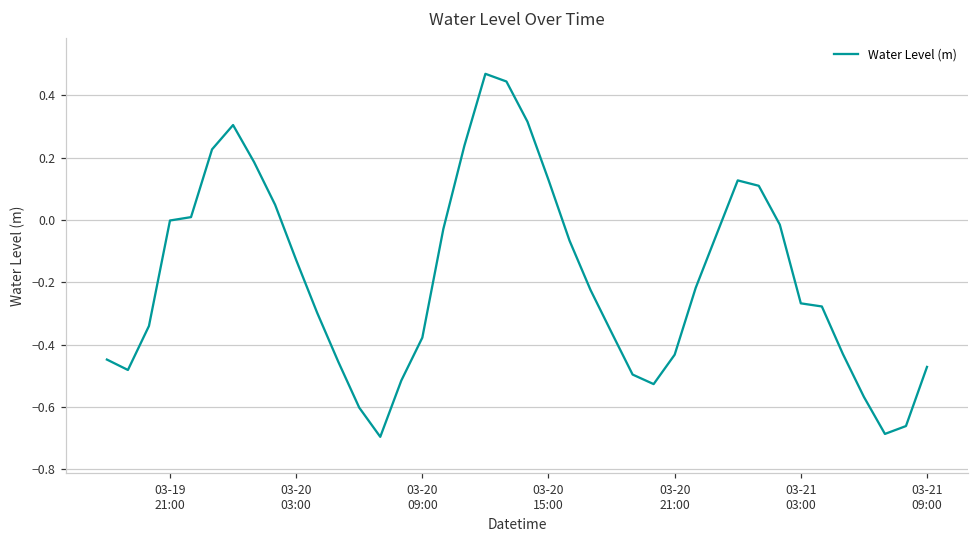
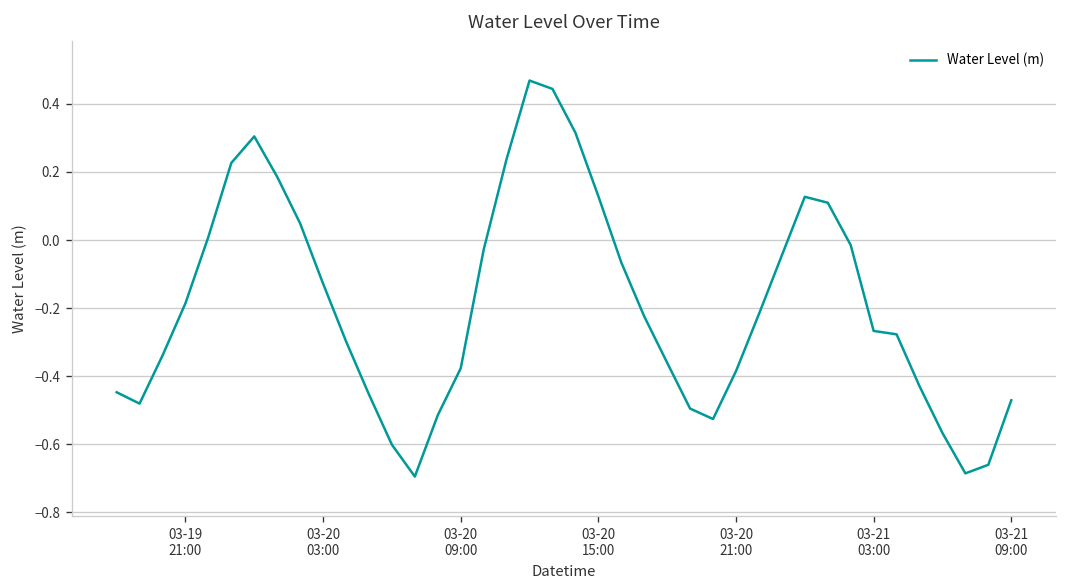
03-19 21:00: 0.00 -> -0.19
03-20 21:00: -0.43 -> -0.39
